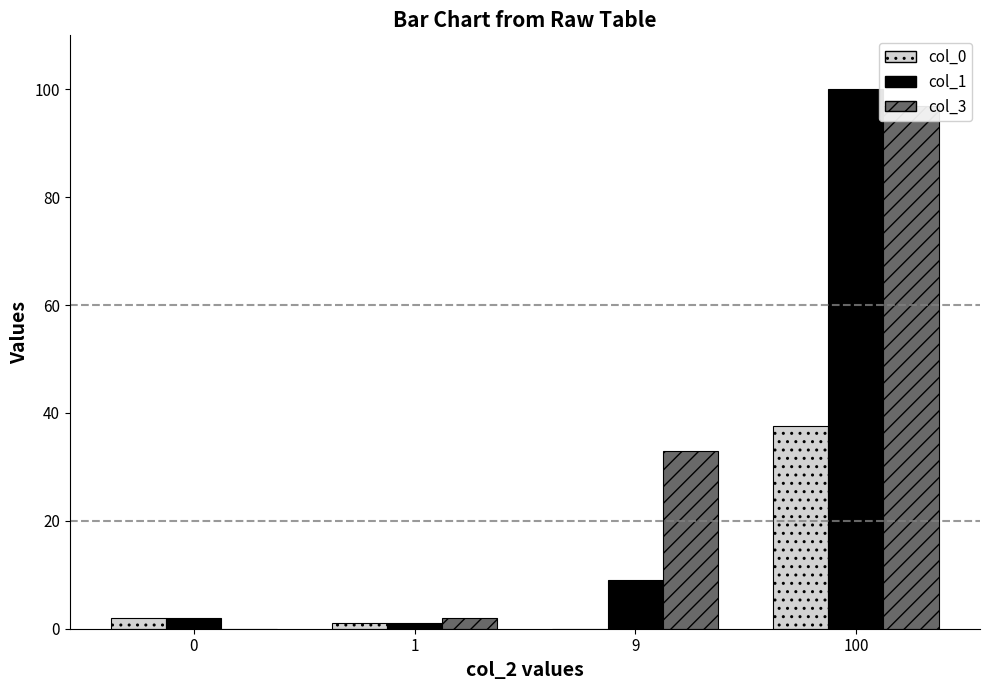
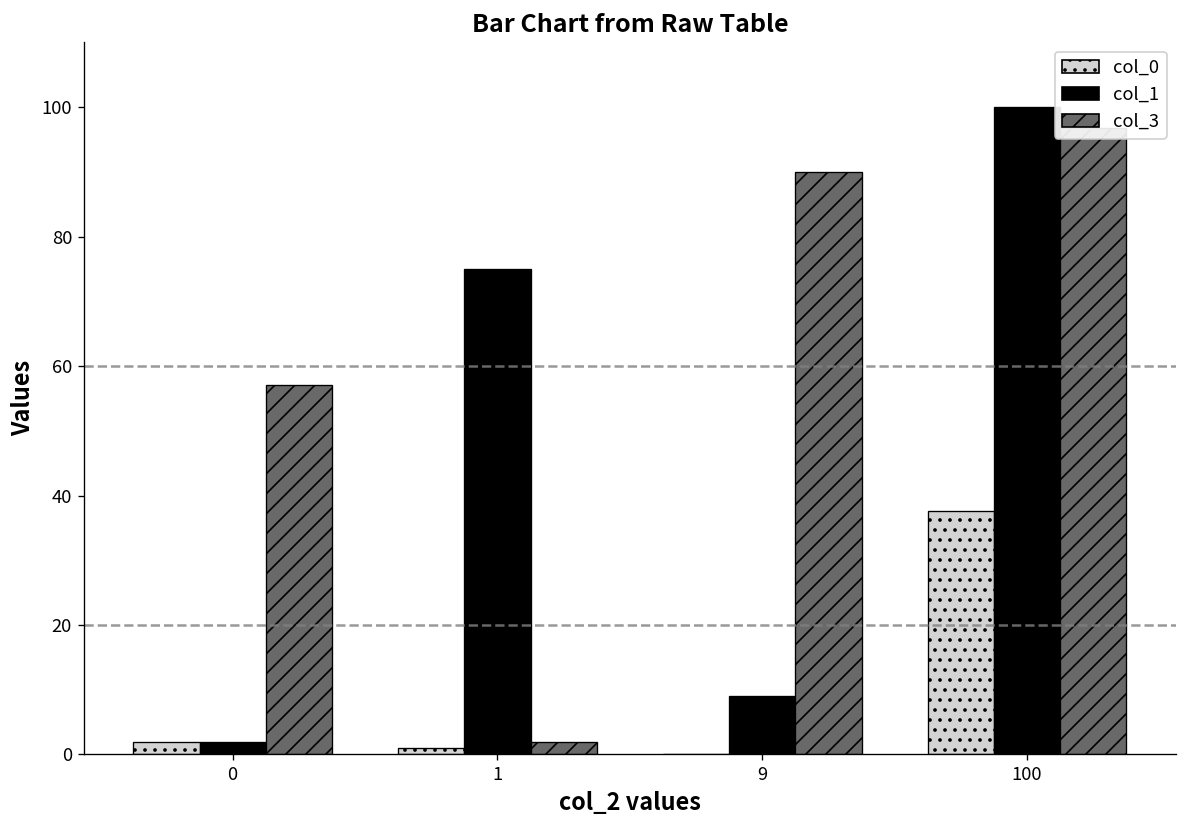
col_3, 0: 0 -> 57
col_1, 1: 1 -> 75
col_3, 9: 33 -> 90
